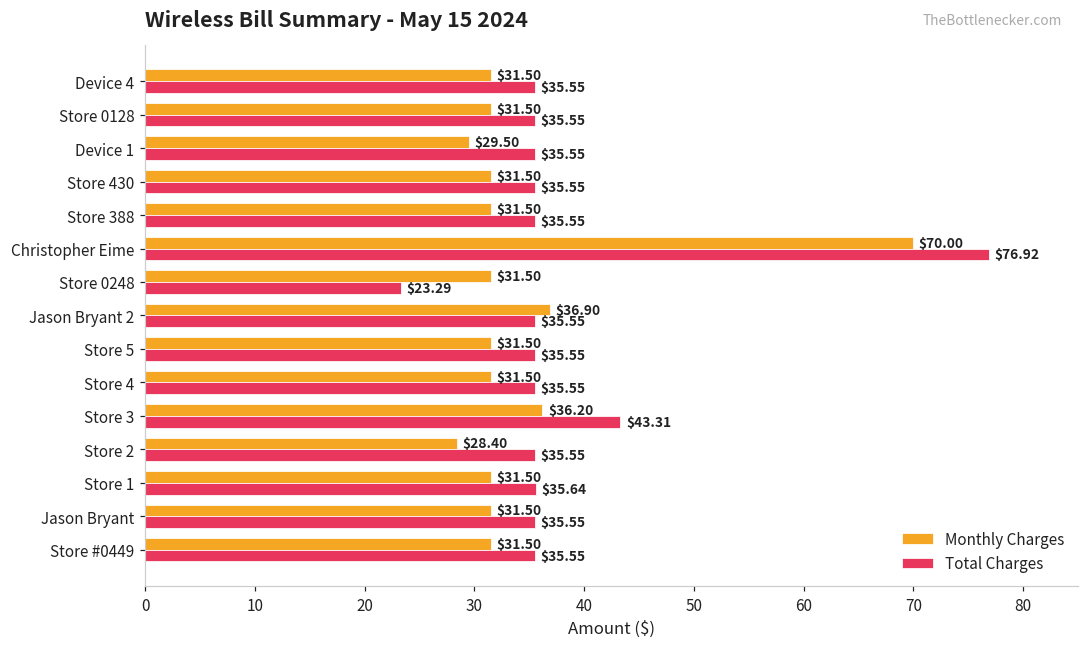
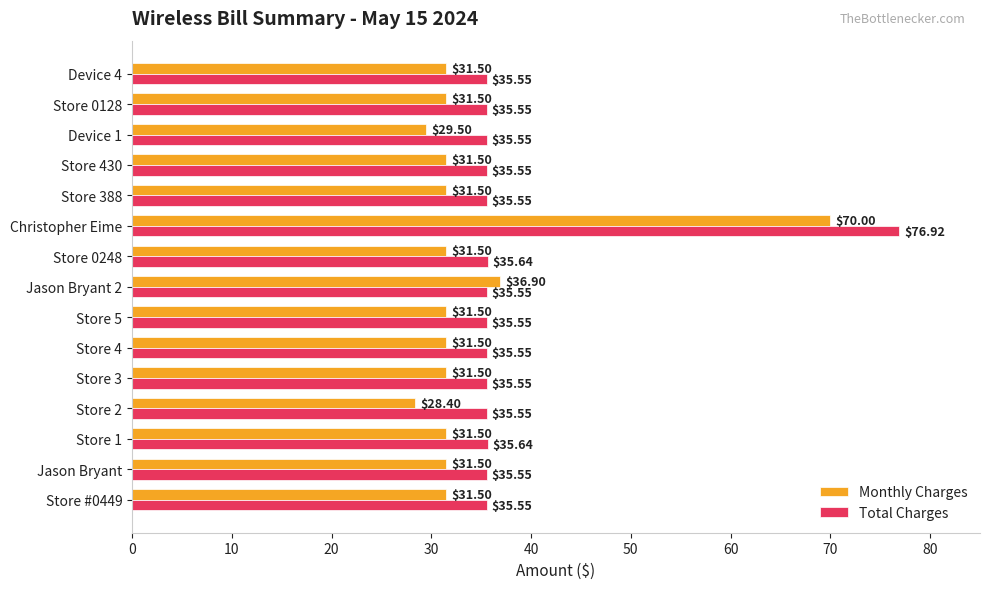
Total Charges, Store 0248: $23.29 -> $35.64
Monthly Charges, Store 3: $36.20 -> $31.50
Total Charges, Store 3: $43.31 -> $35.55
